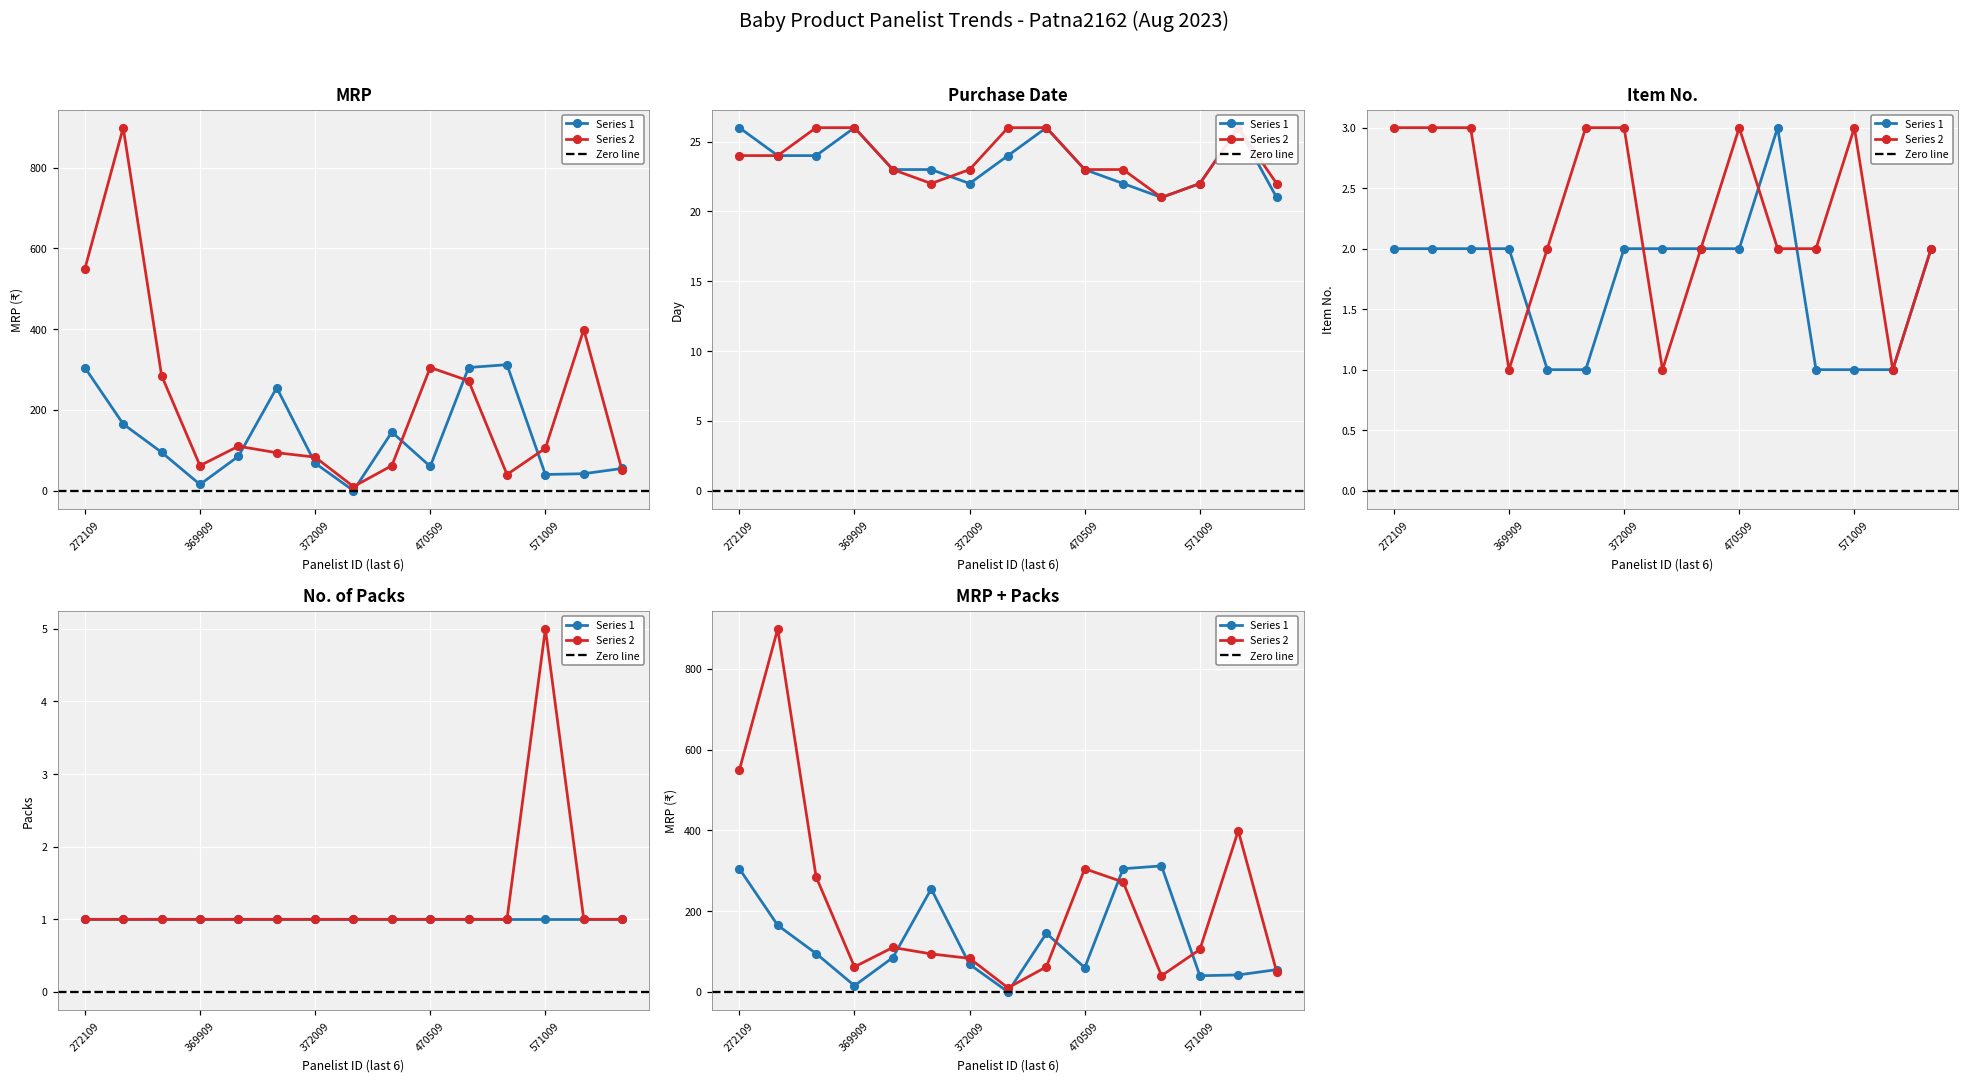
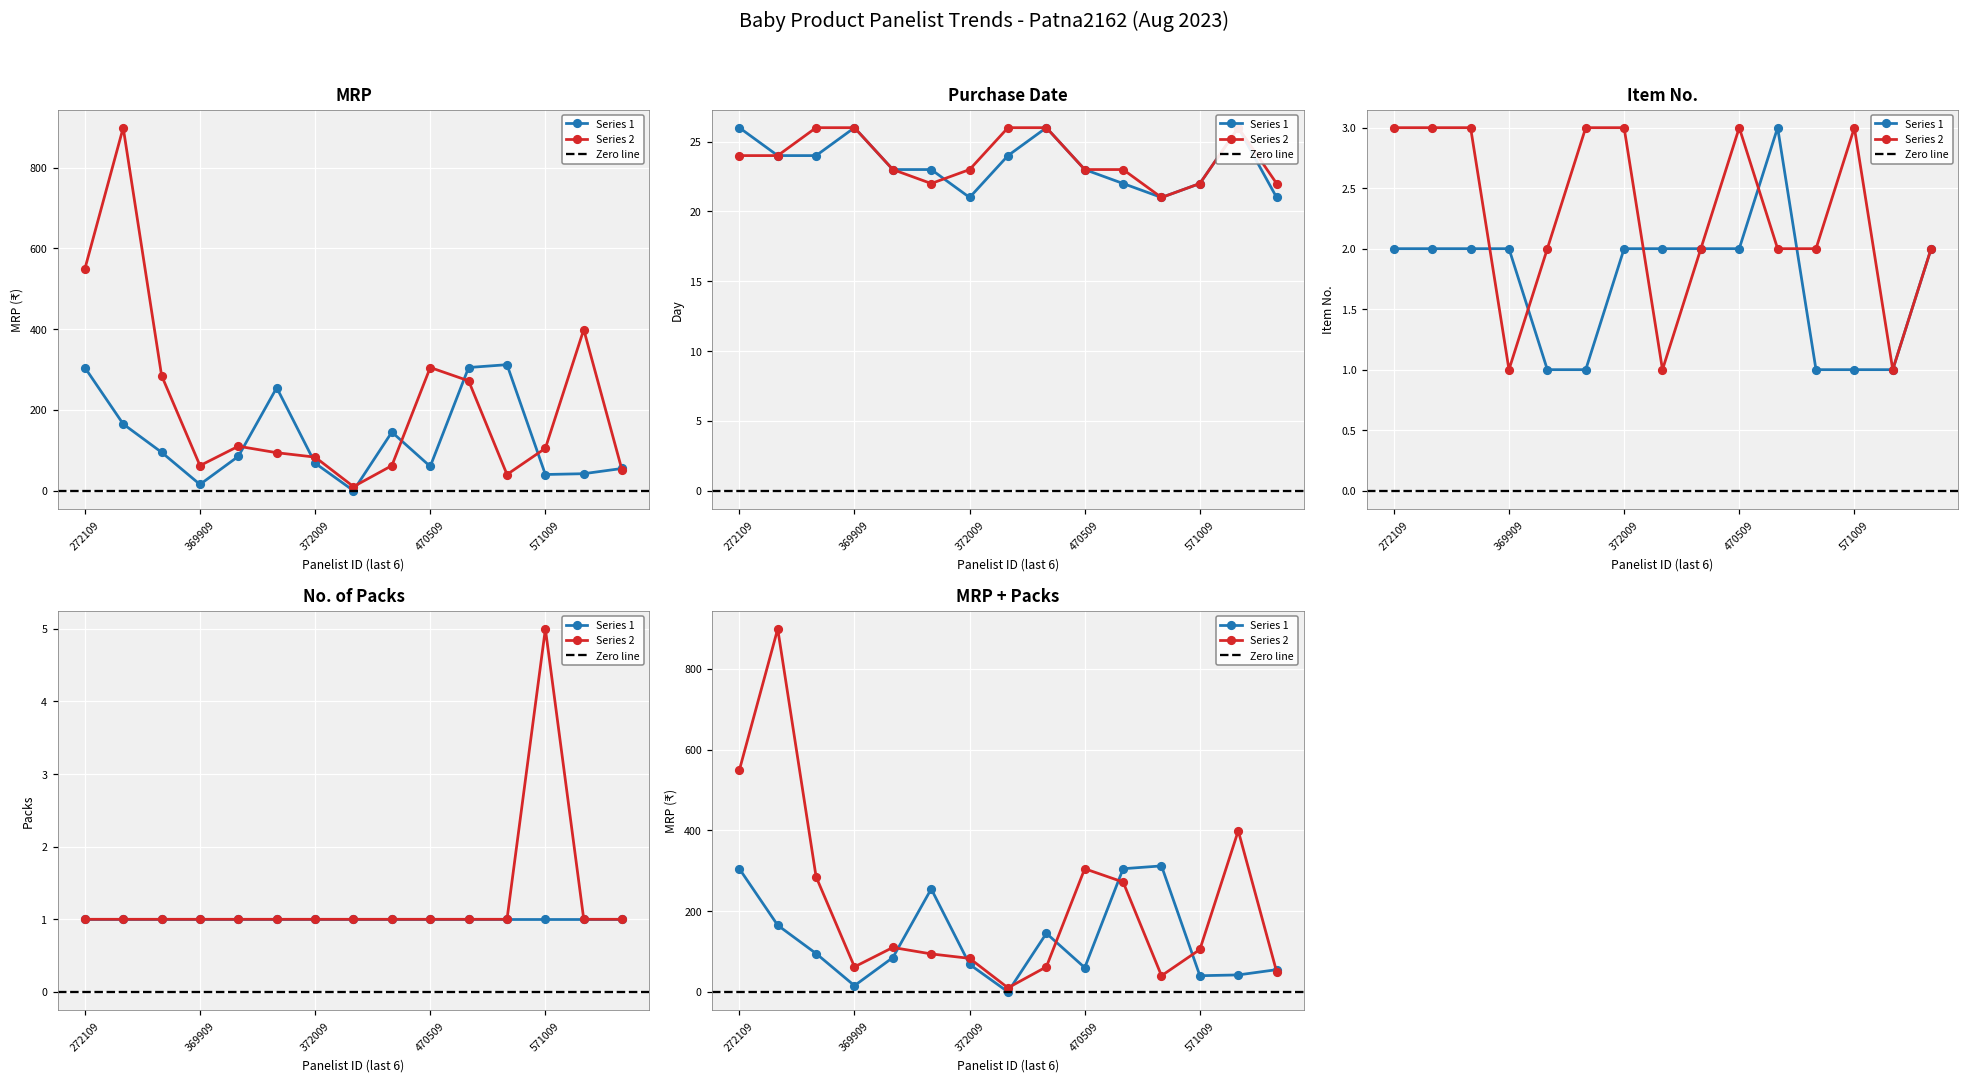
Purchase Date, Series 1, 372009: 22 -> 21
